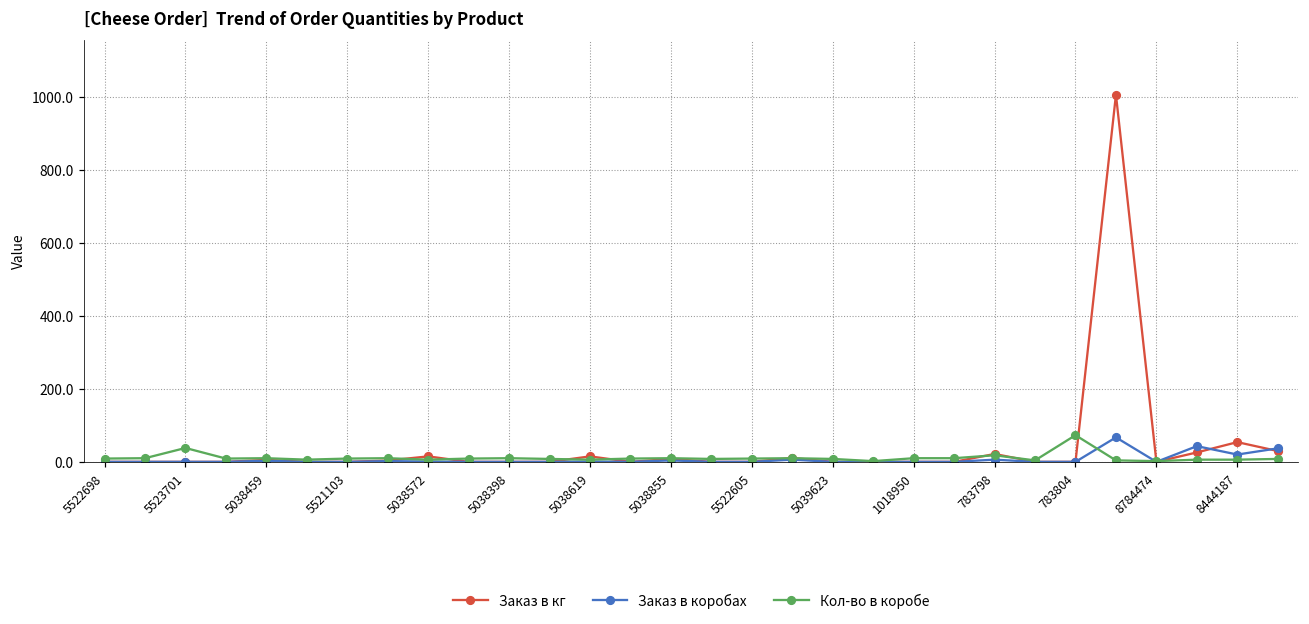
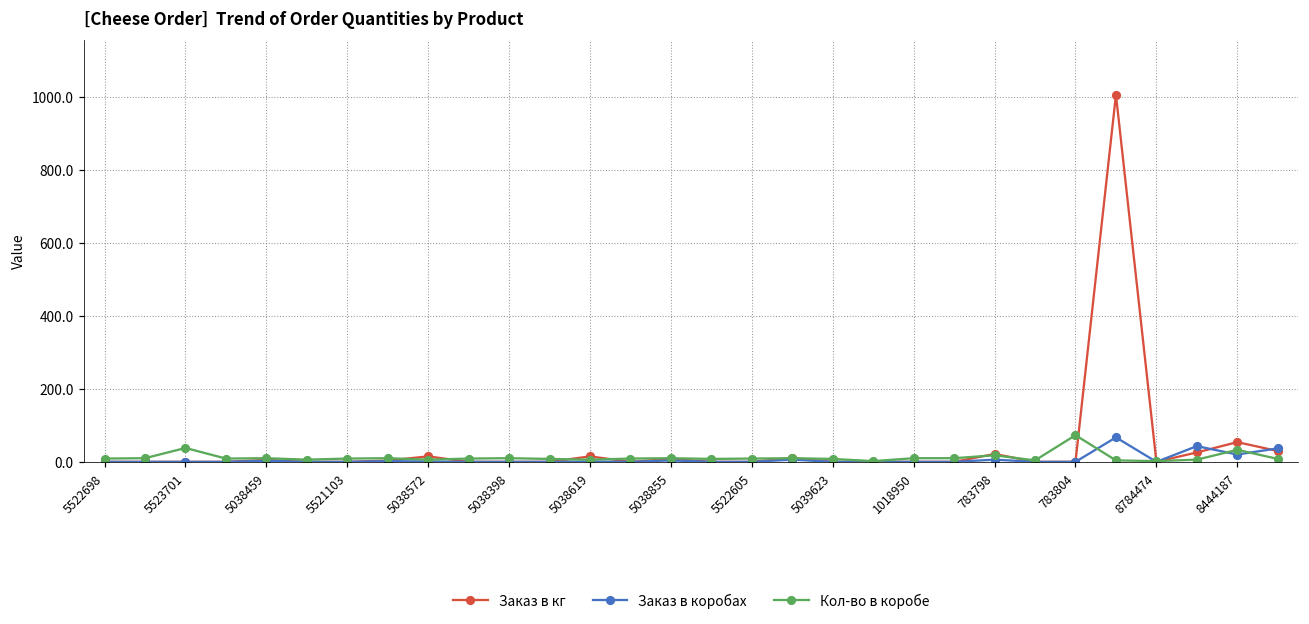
Кол-во в коробе, 8444187: 10 -> 30
